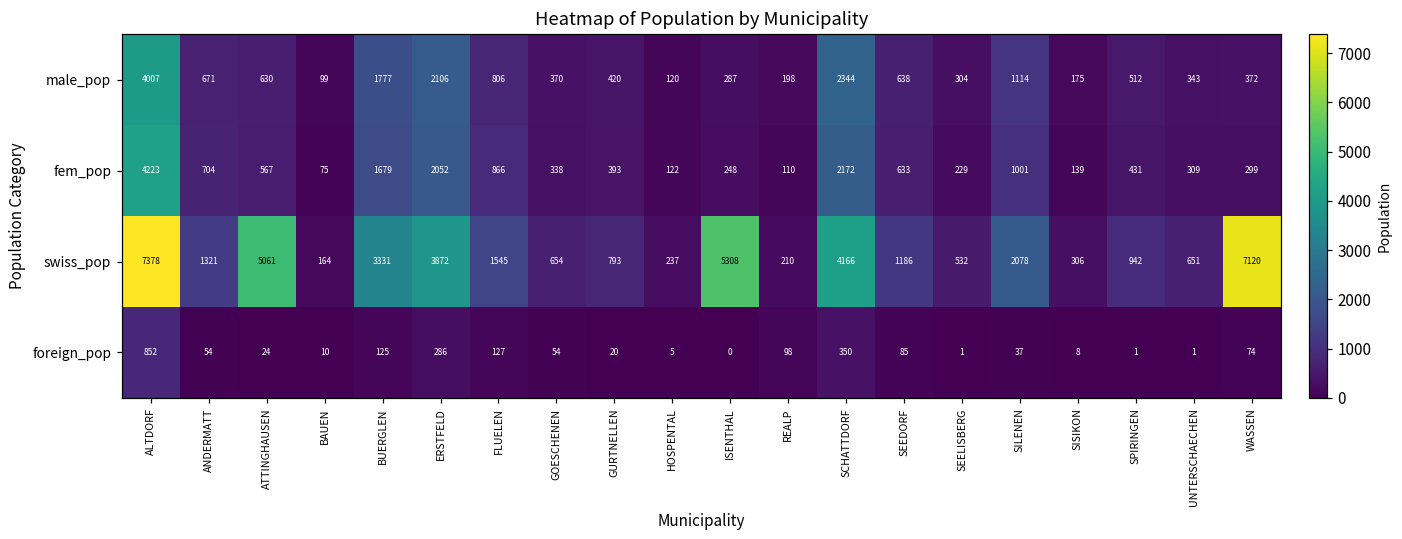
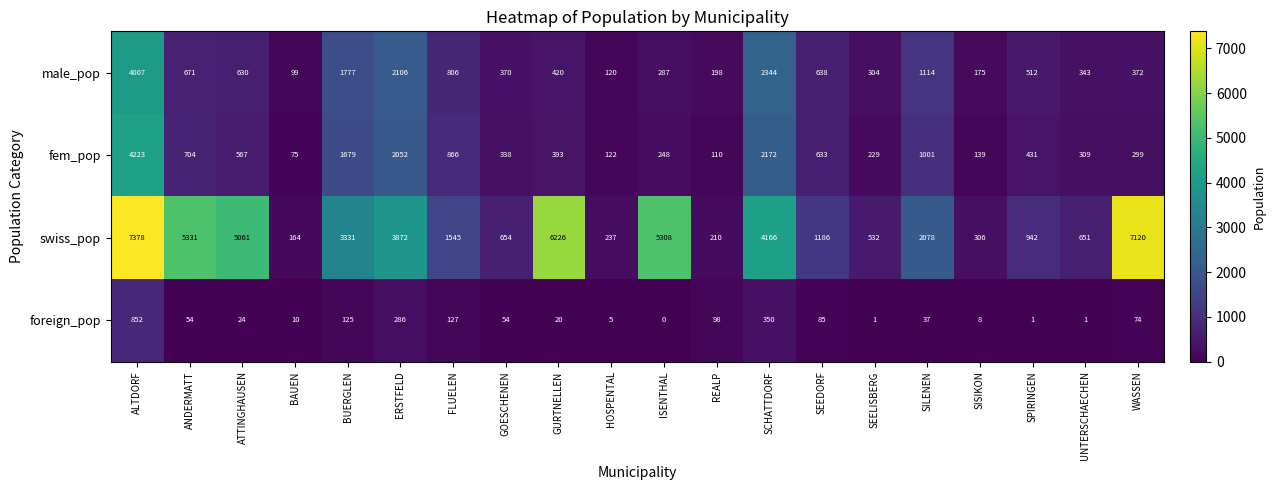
swiss_pop, ANDERMATT: 1321 -> 5331
swiss_pop, GURTNELLEN: 793 -> 6226
